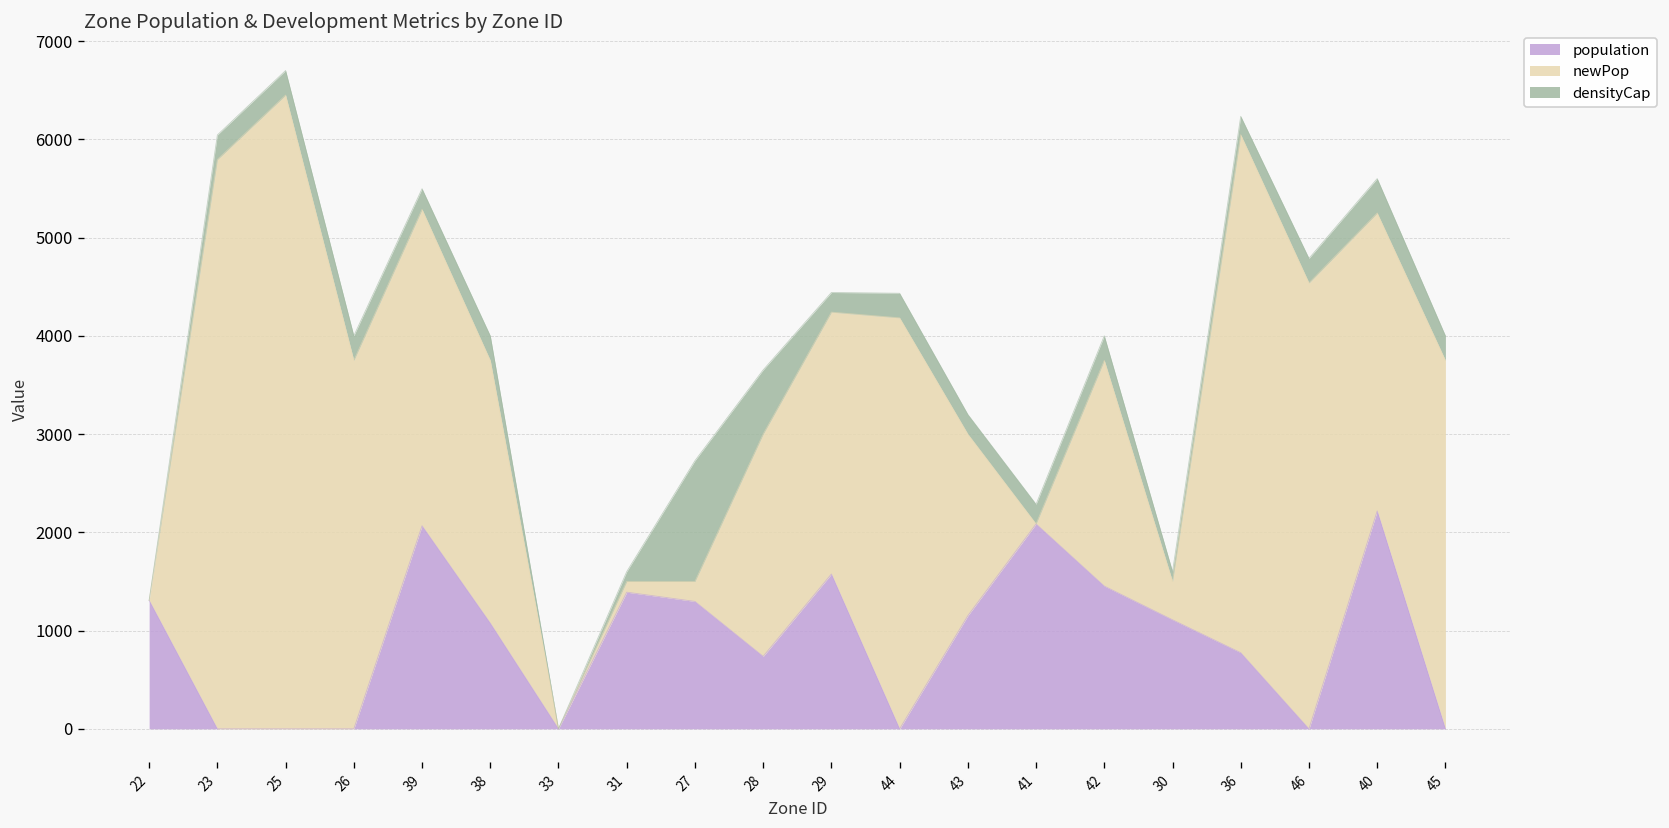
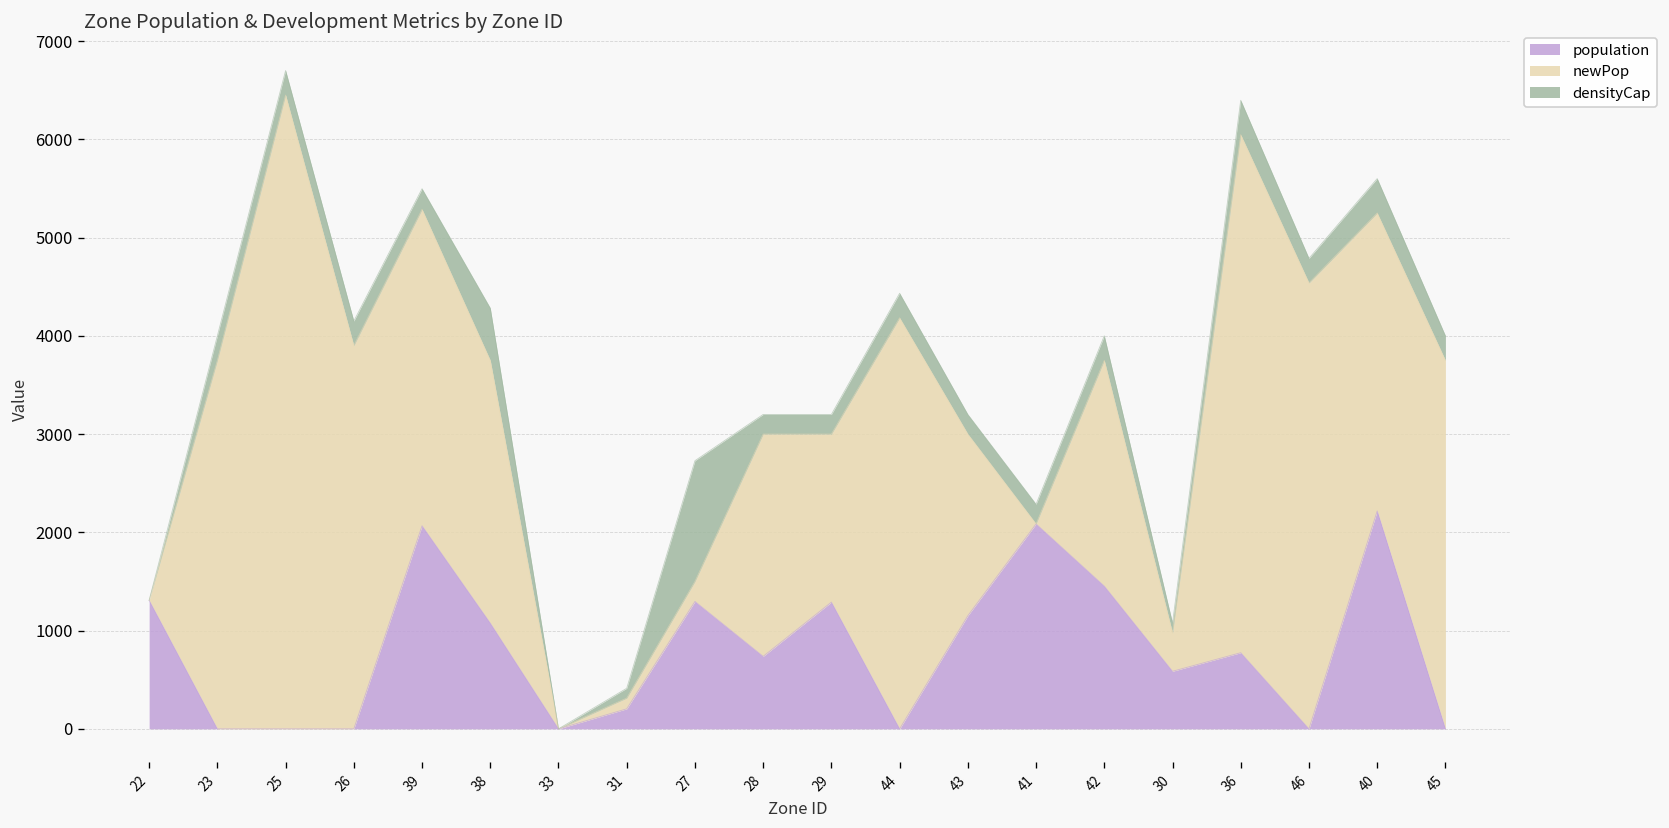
newPop, 23: 5800 -> 3800
newPop, 26: 3800 -> 3900
densityCap, 38: 300 -> 500
population, 31: 1400 -> 200
densityCap, 28: 700 -> 200
population, 29: 1600 -> 1300
newPop, 29: 2700 -> 1700
population, 30: 1100 -> 600
densityCap, 36: 200 -> 400
